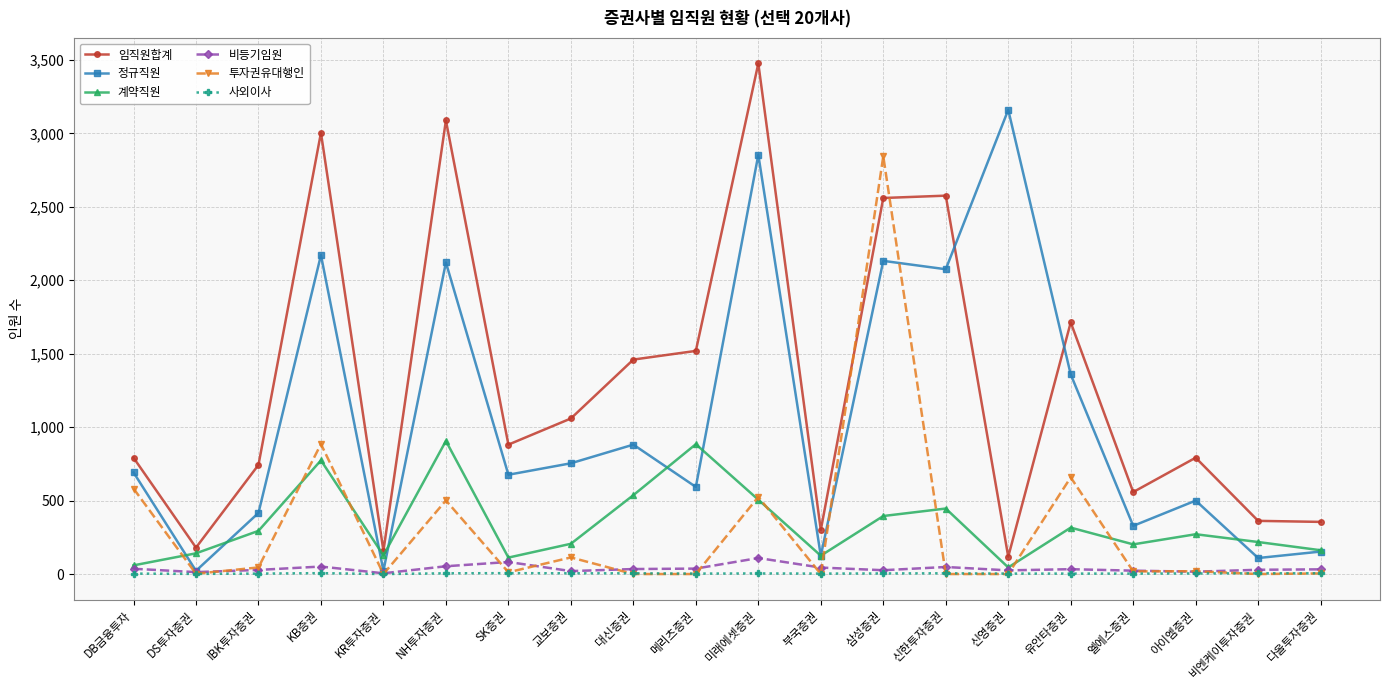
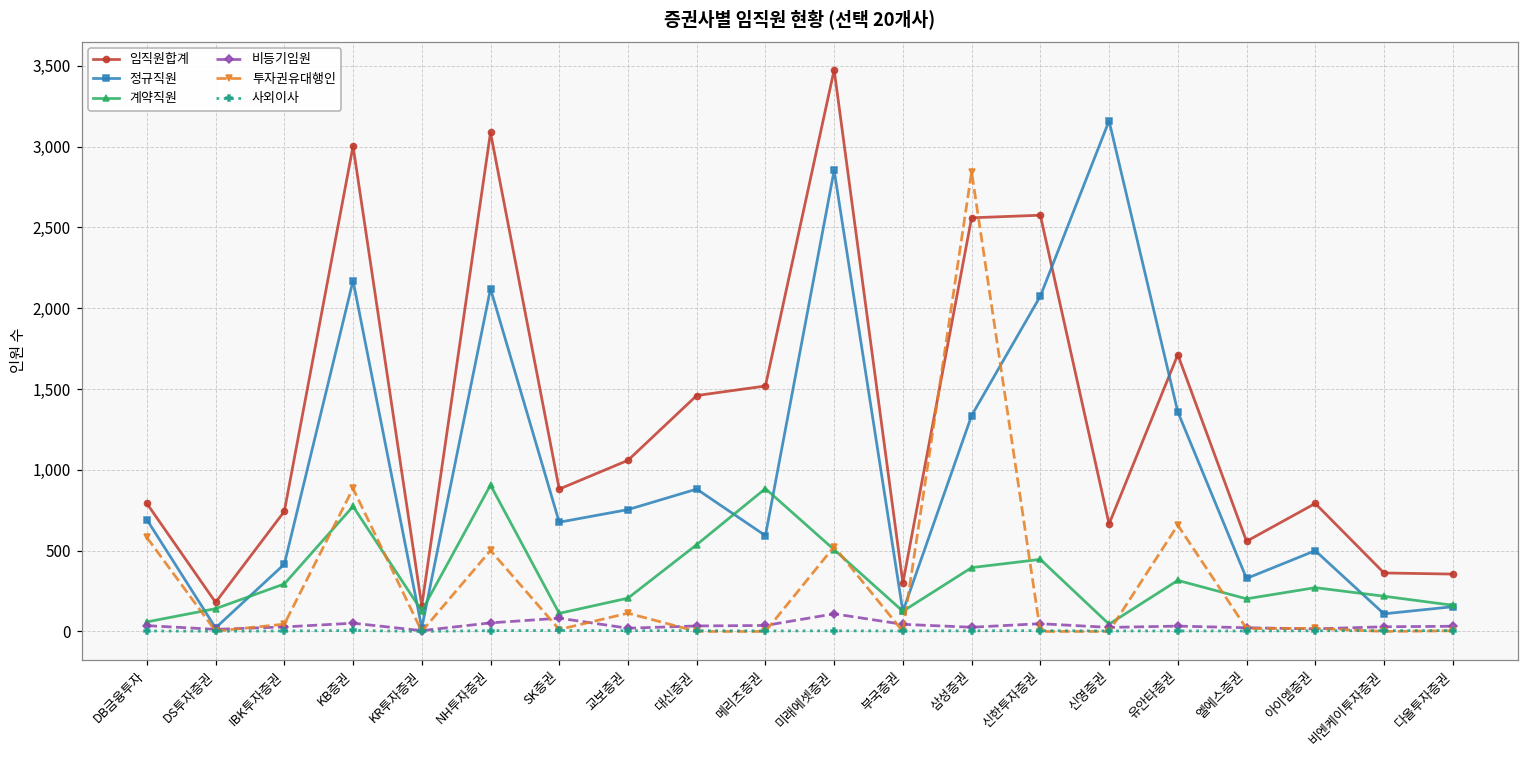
정규직원, 삼성증권: 2,130 -> 1,340
임직원합계, 신영증권: 120 -> 670
